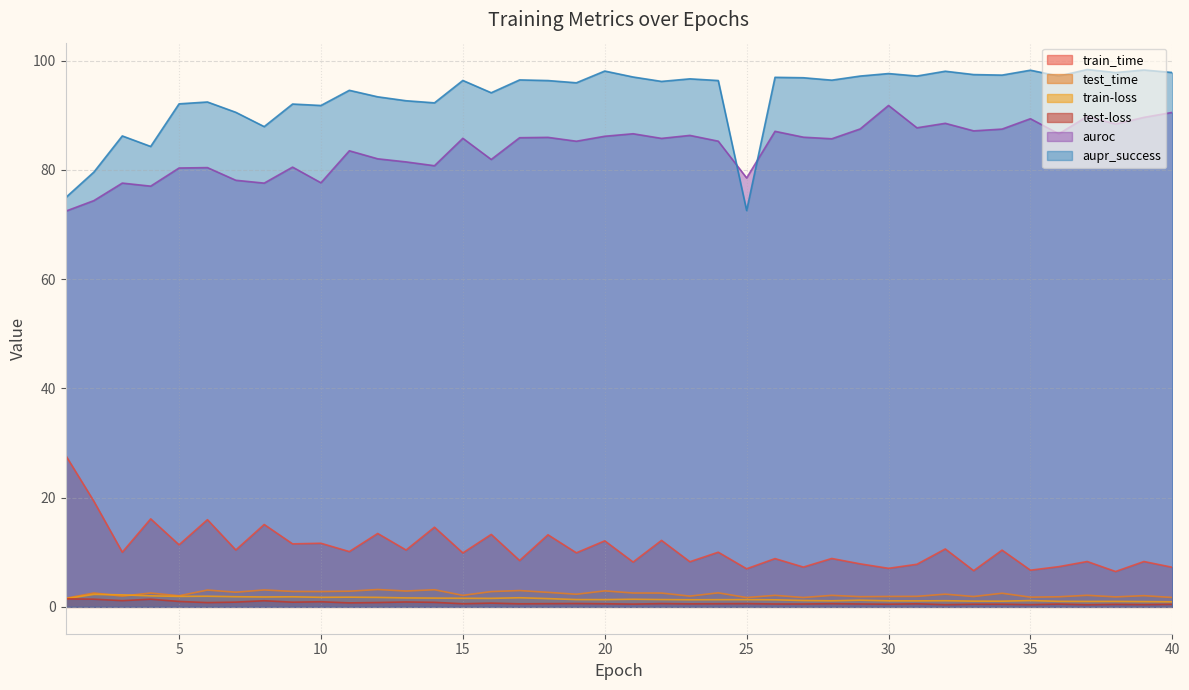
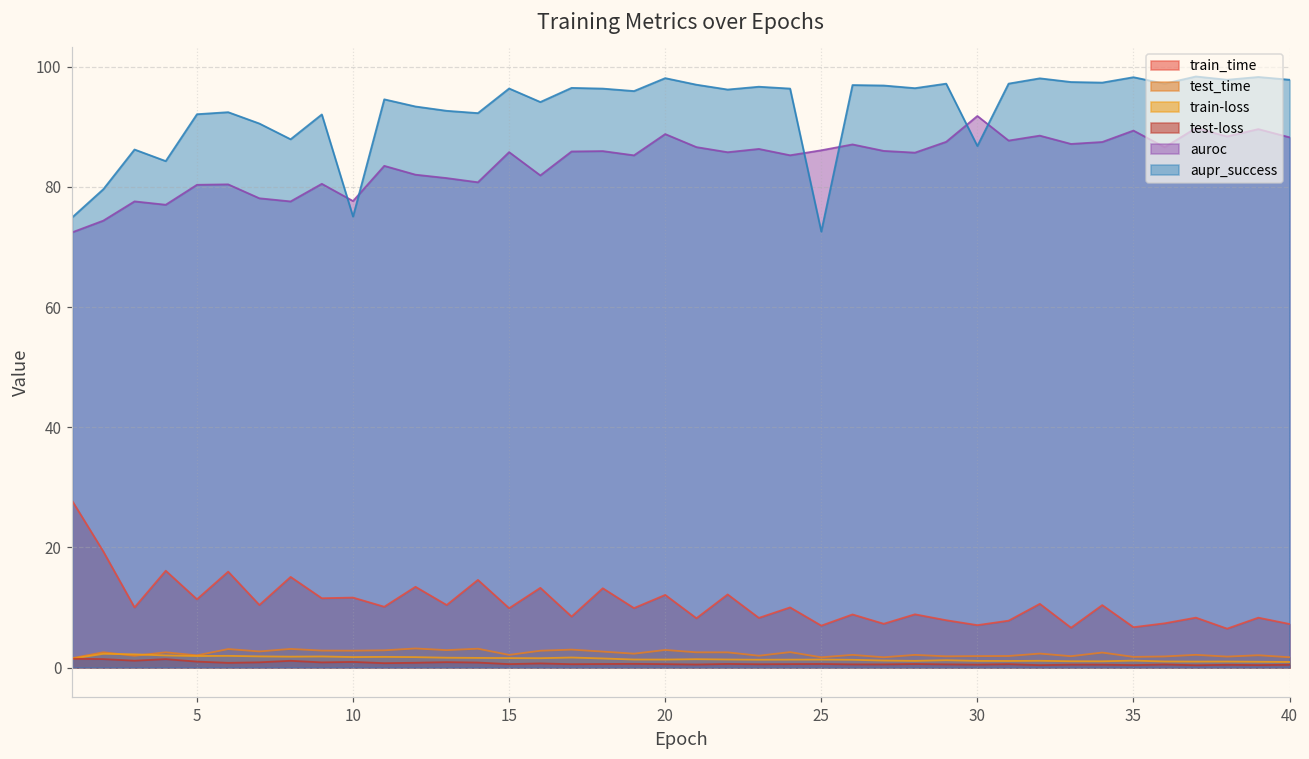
aupr_success, 10: 92 -> 75
auroc, 20: 86 -> 89
auroc, 25: 79 -> 86
aupr_success, 30: 98 -> 87
auroc, 40: 91 -> 88
